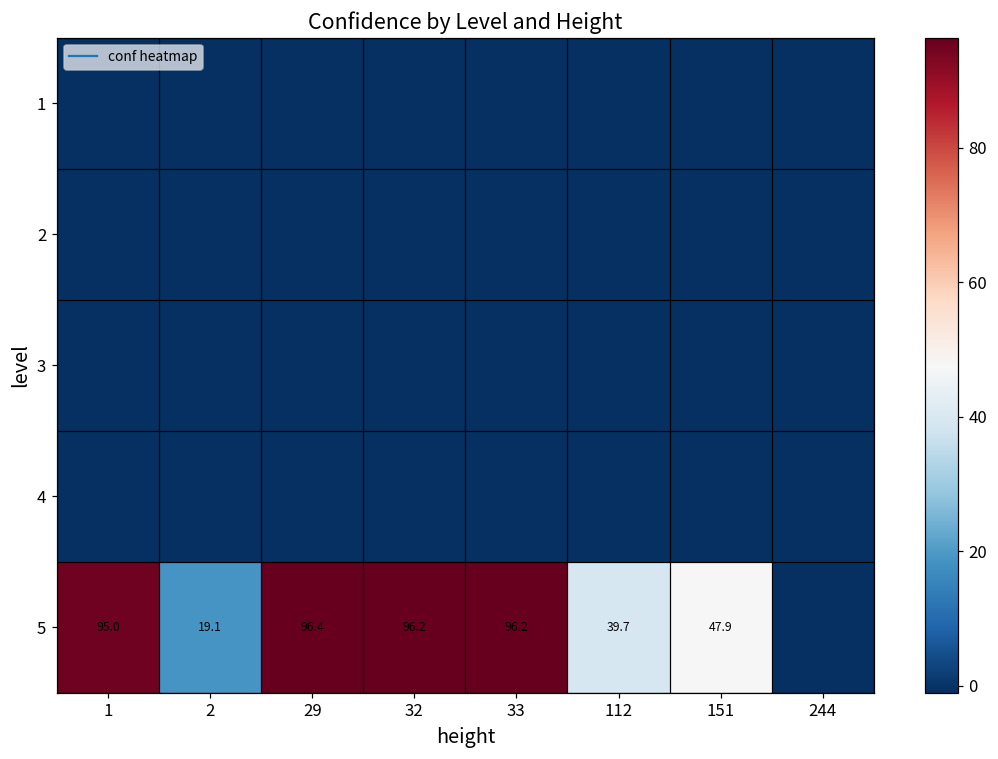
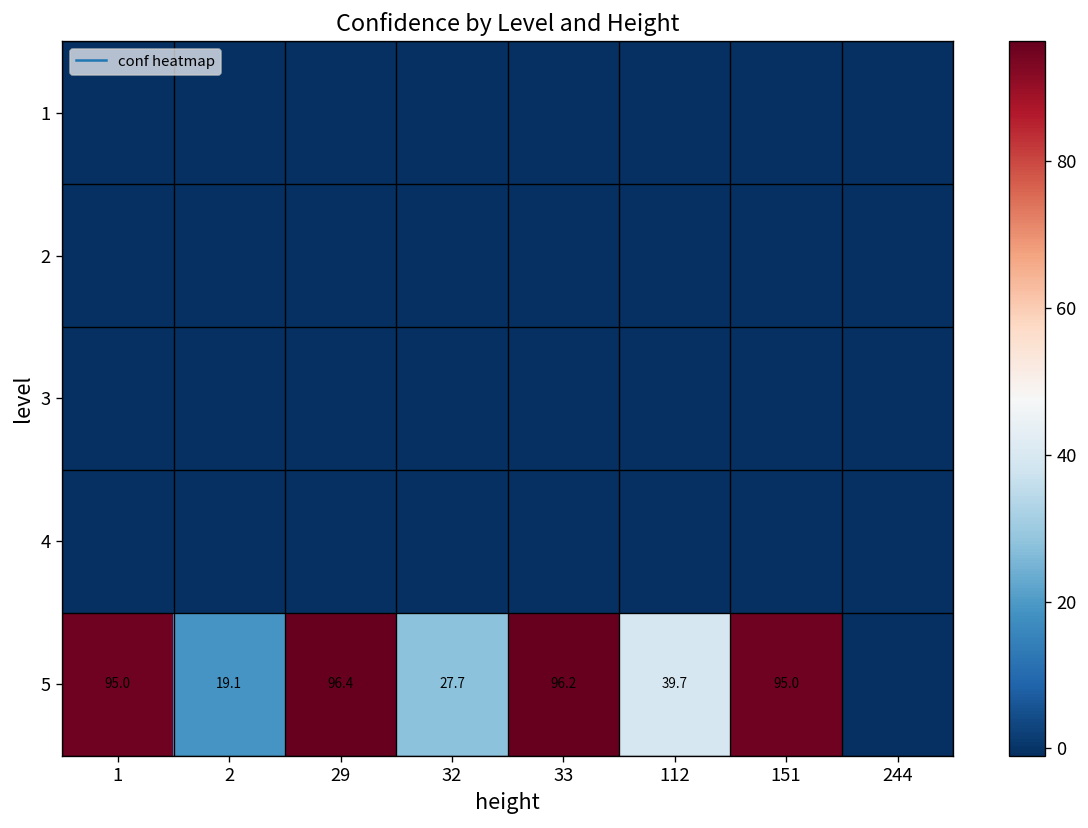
5, 32: 96.2 -> 27.7
5, 151: 47.9 -> 95.0
